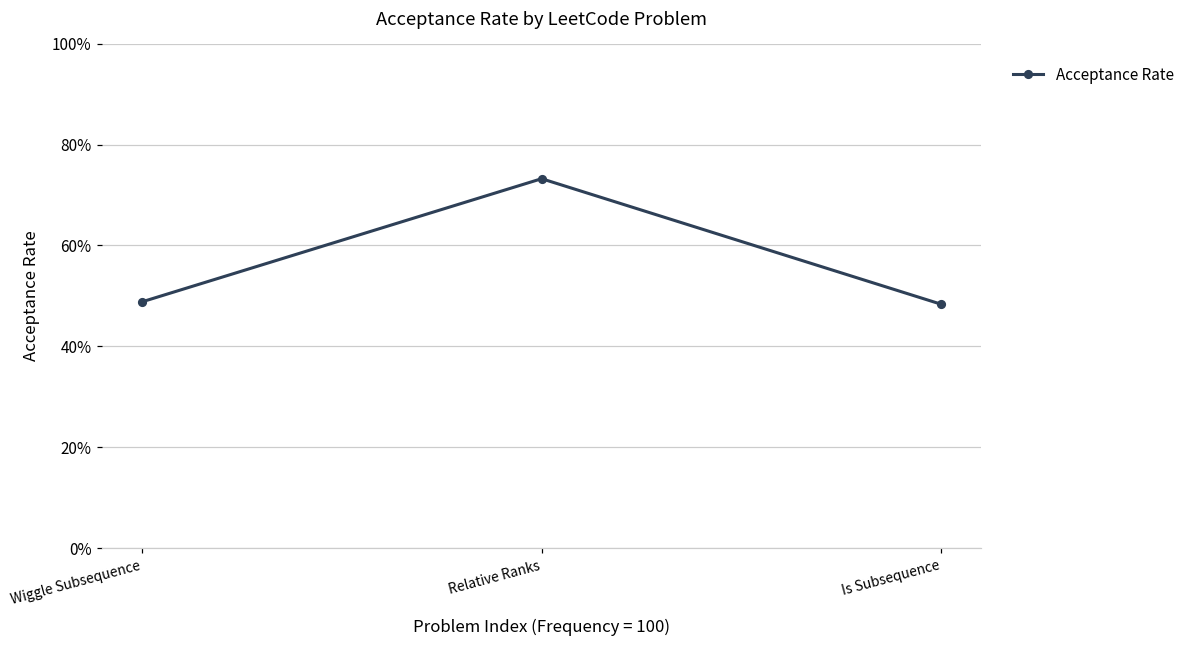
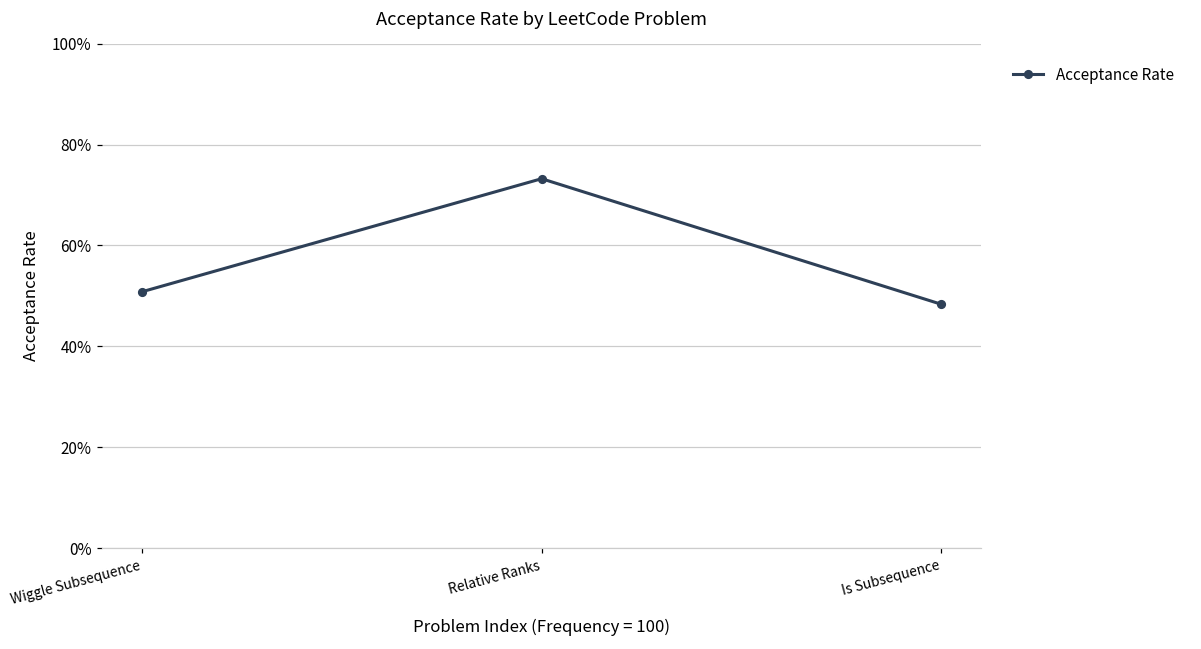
Wiggle Subsequence: 49% -> 51%
